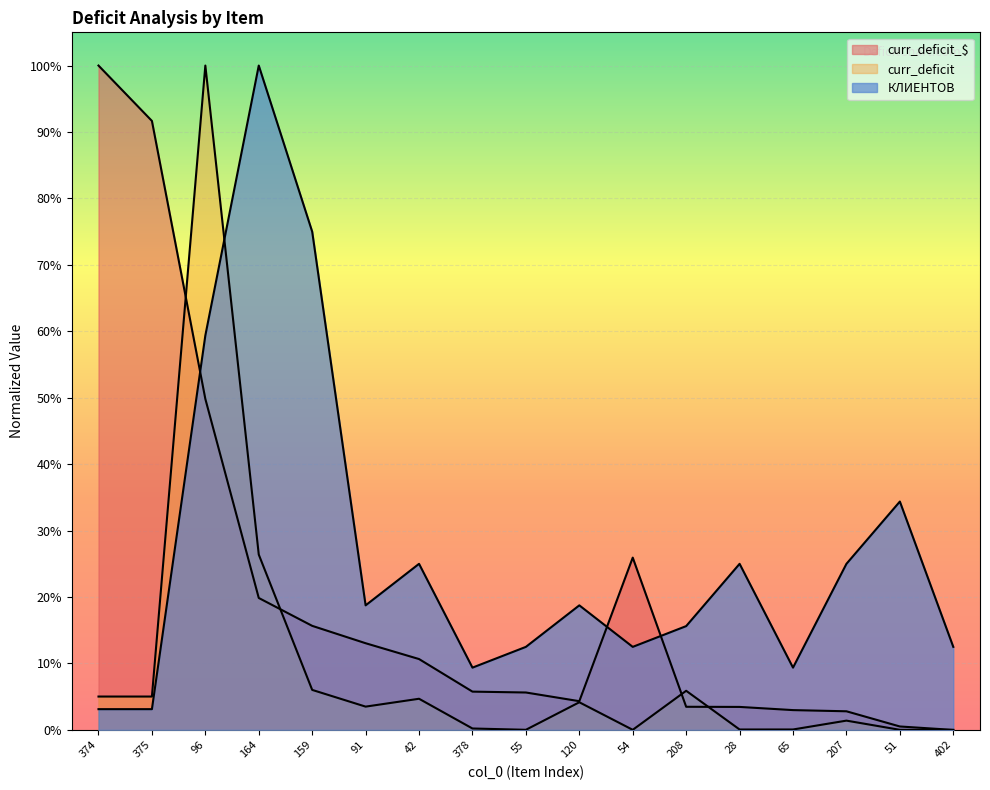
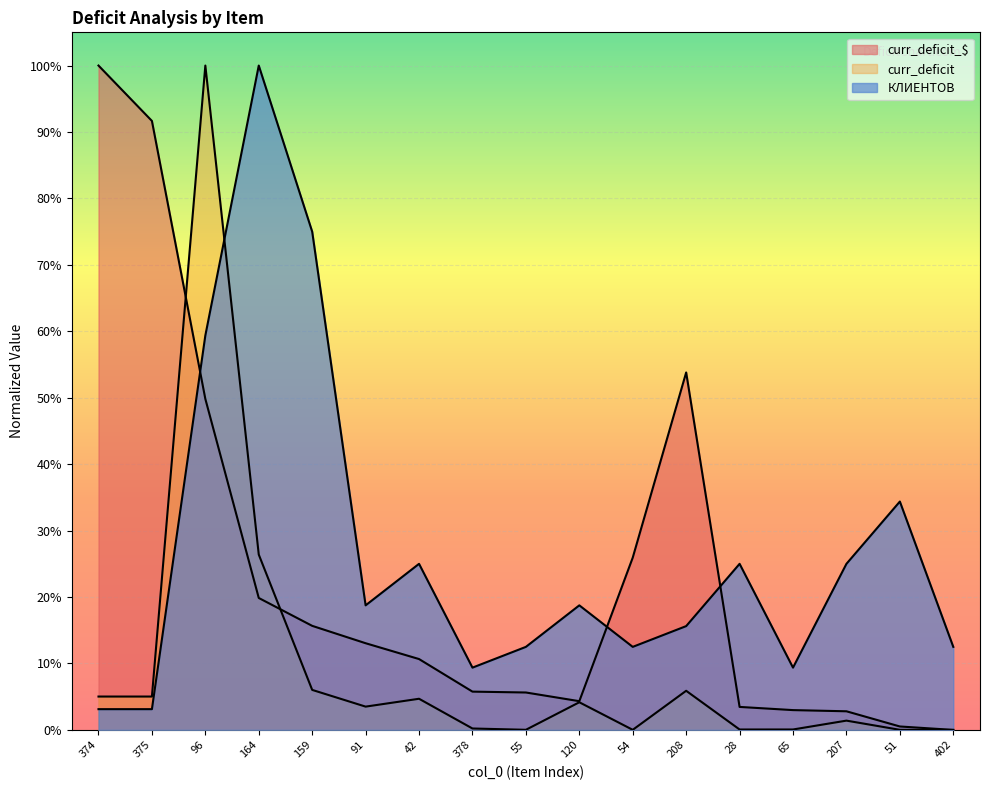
curr_deficit_$, 208: 3% -> 54%
